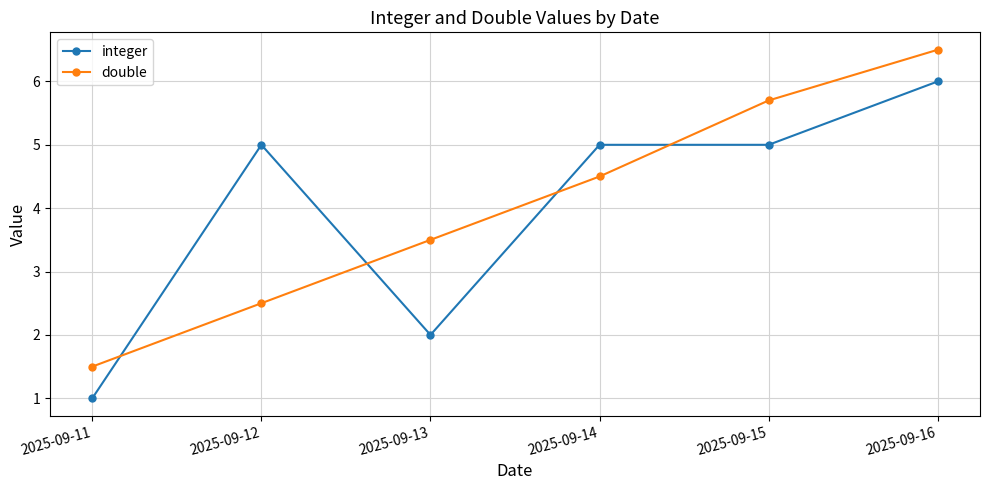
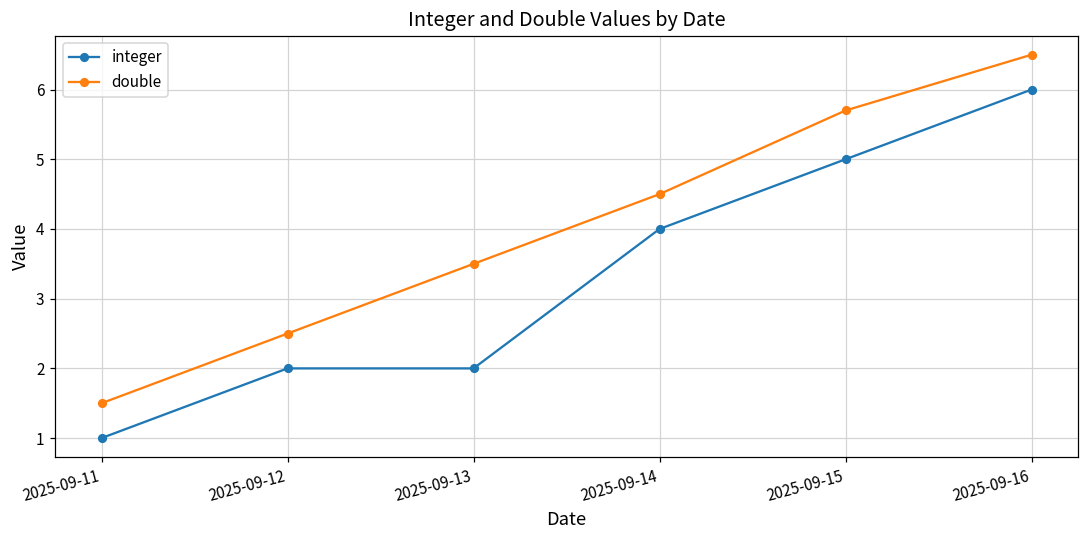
integer, 2025-09-12: 5 -> 2
integer, 2025-09-14: 5 -> 4
